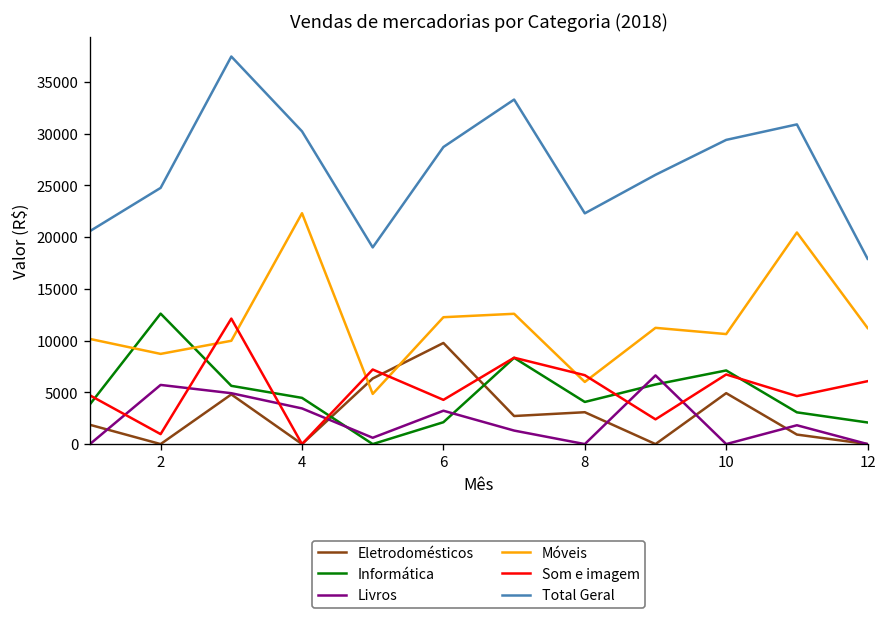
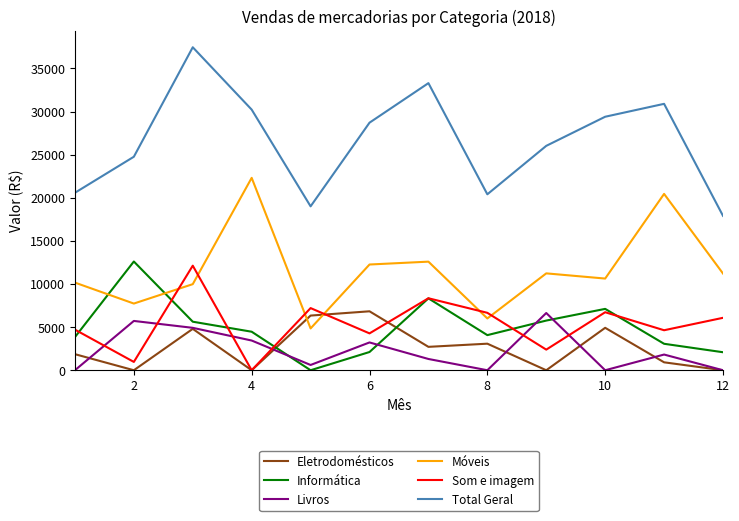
Móveis, 2: 9000 -> 8000
Eletrodomésticos, 6: 10000 -> 7000
Total Geral, 8: 22000 -> 20000
